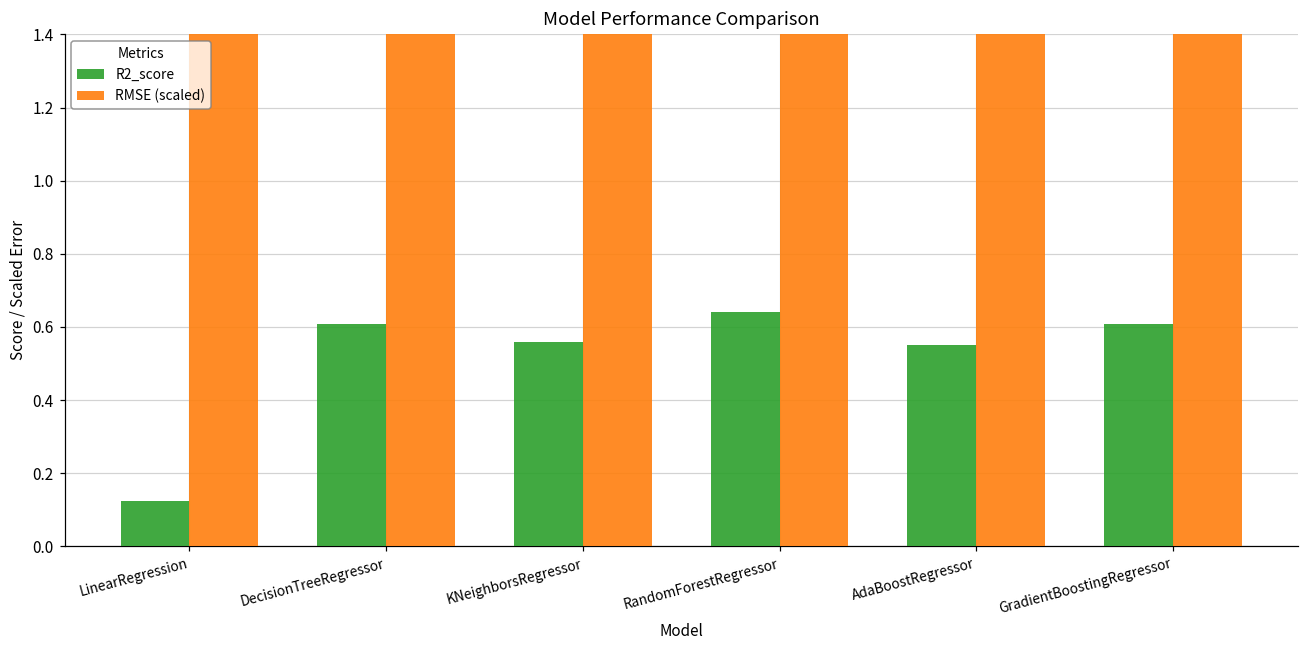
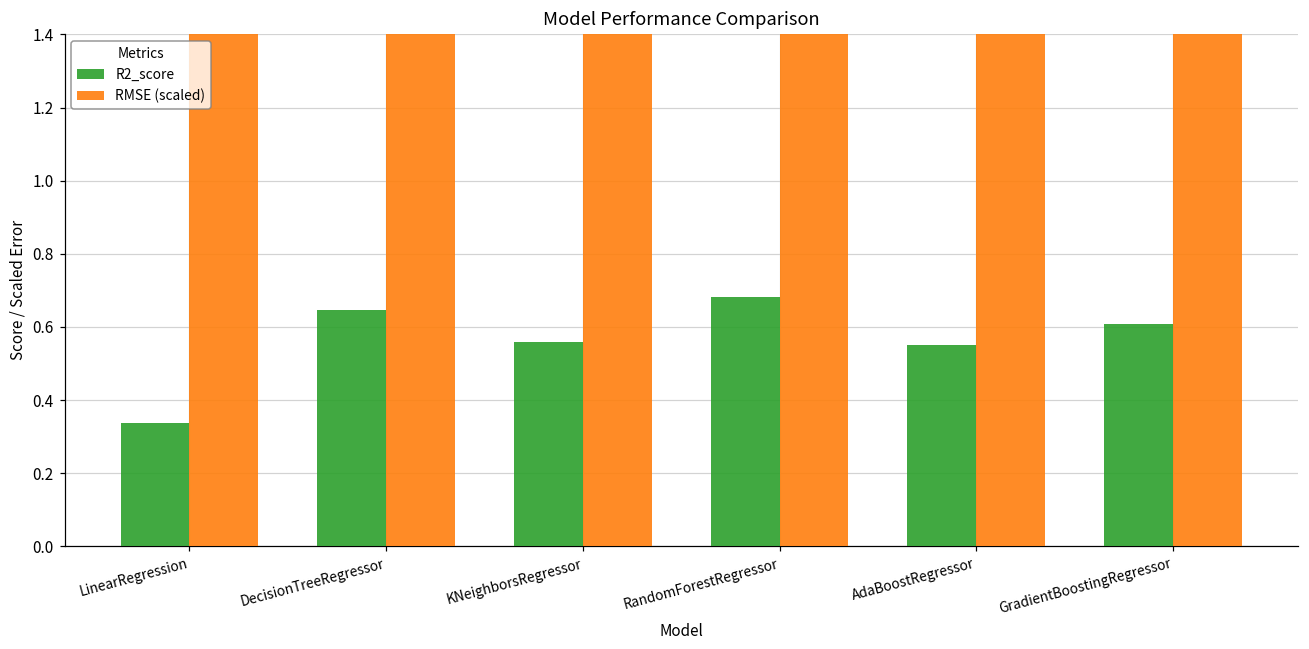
R2_score, LinearRegression: 0.12 -> 0.34
R2_score, DecisionTreeRegressor: 0.61 -> 0.65
R2_score, RandomForestRegressor: 0.64 -> 0.68
